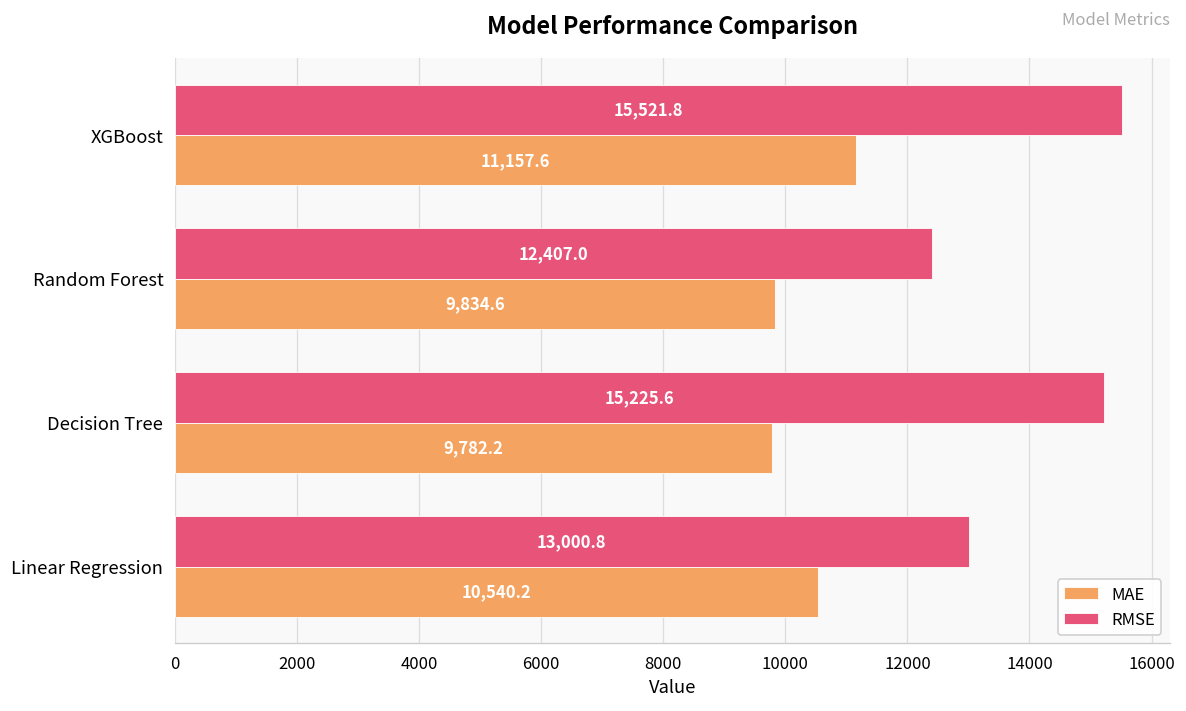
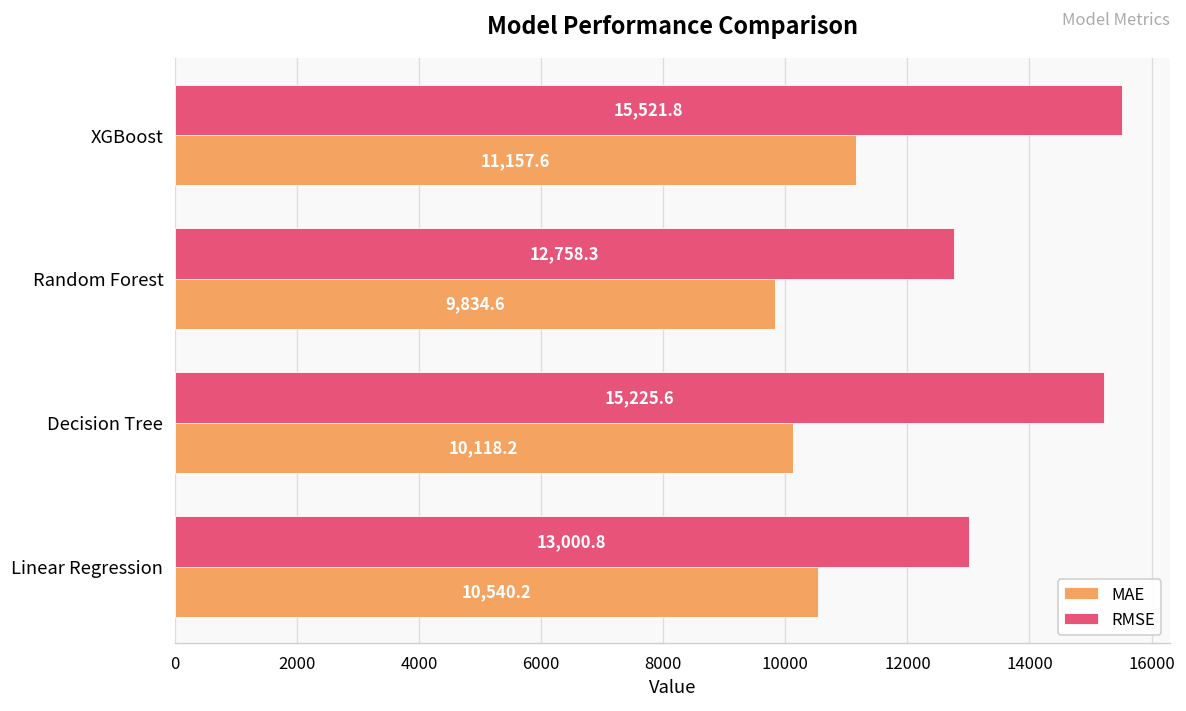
RMSE, Random Forest: 12,407.0 -> 12,758.3
MAE, Decision Tree: 9,782.2 -> 10,118.2
